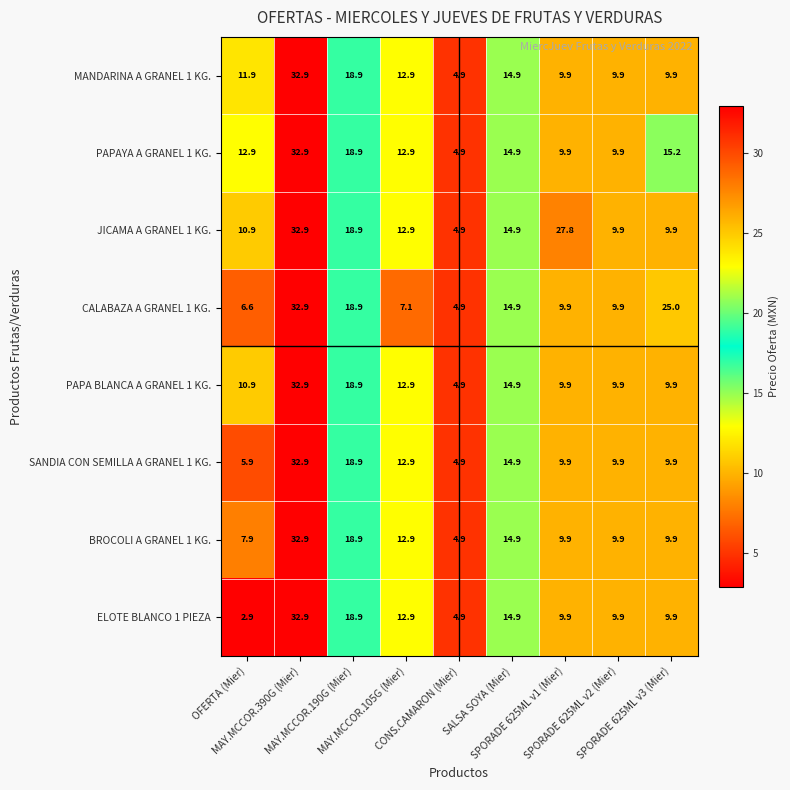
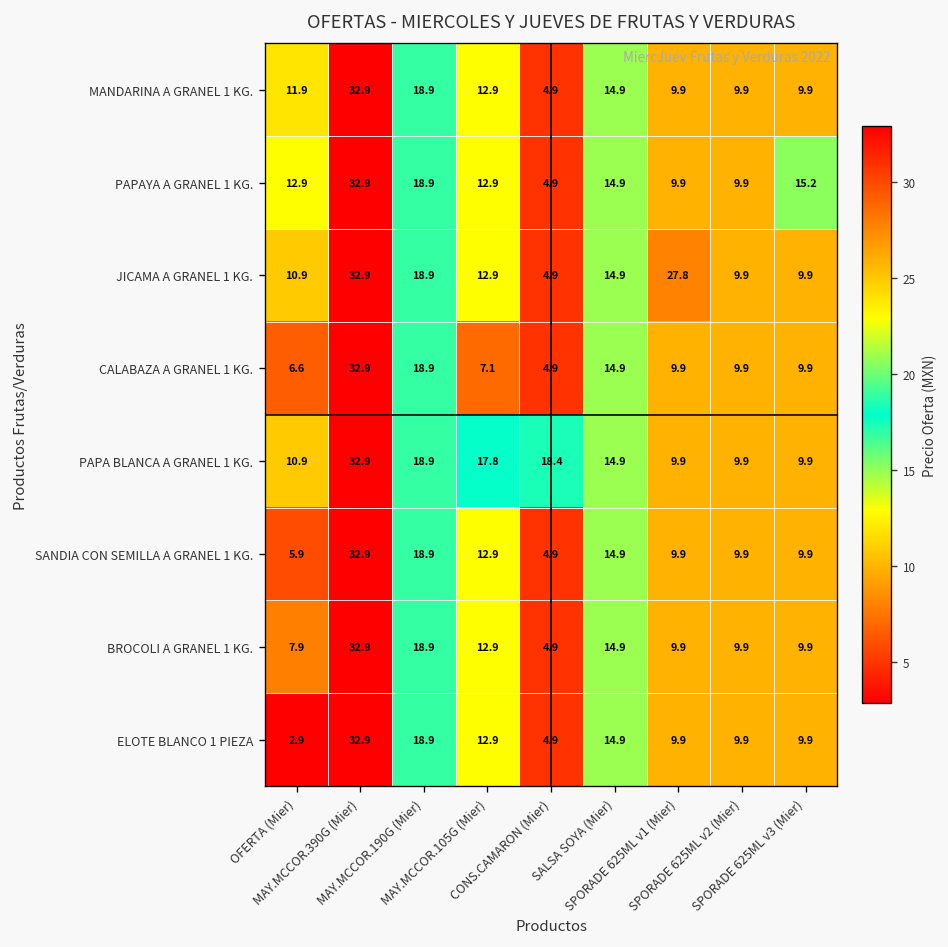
CALABAZA A GRANEL 1 KG., SPORADE 625ML v3 (Mier): 25.0 -> 9.9
PAPA BLANCA A GRANEL 1 KG., MAY.MCCOR.105G (Mier): 12.9 -> 17.8
PAPA BLANCA A GRANEL 1 KG., CONS.CAMARON (Mier): 4.9 -> 18.4
